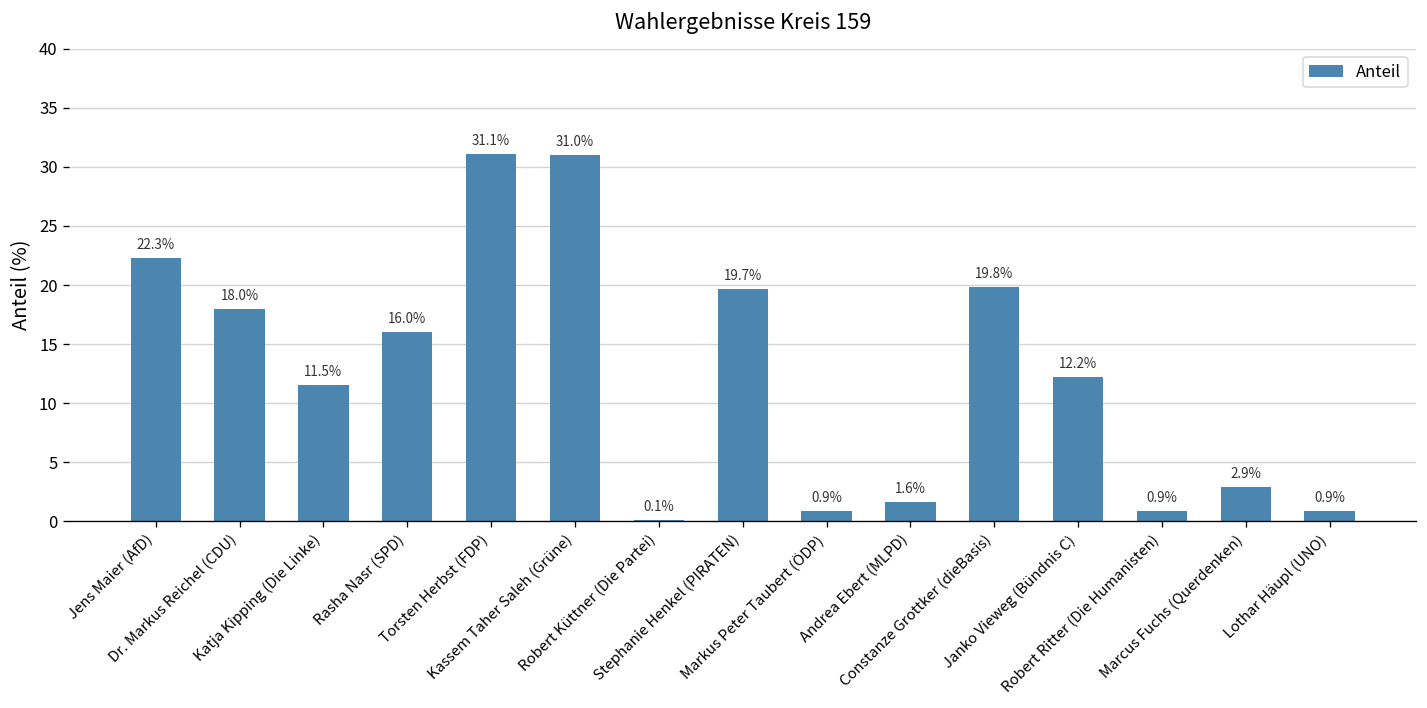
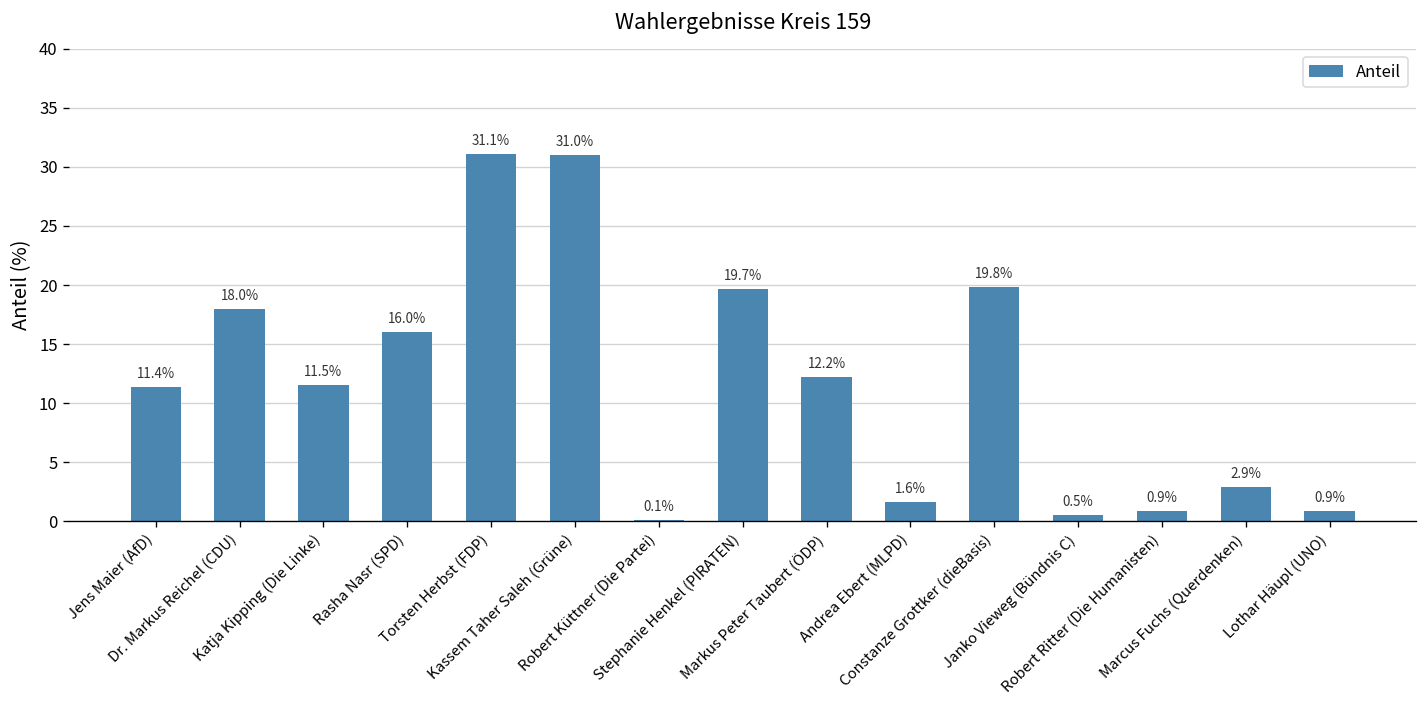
Jens Maier (AfD): 22.3% -> 11.4%
Markus Peter Taubert (ÖDP): 0.9% -> 12.2%
Janko Vieweg (Bündnis C): 12.2% -> 0.5%
